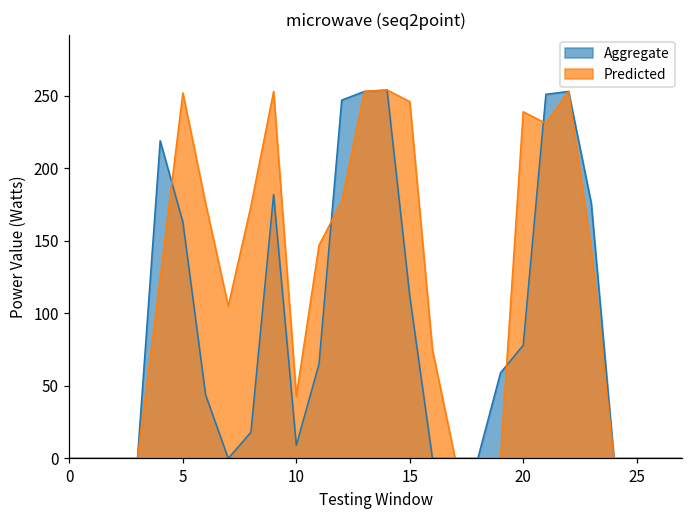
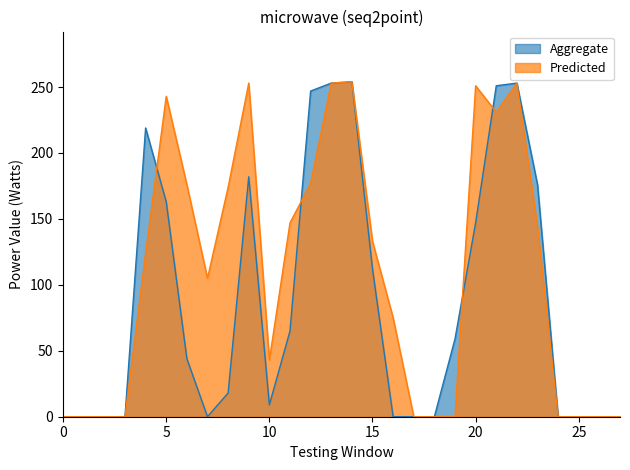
Predicted, 5: 252 -> 243
Predicted, 15: 246 -> 133
Aggregate, 20: 78 -> 147
Predicted, 20: 239 -> 251
